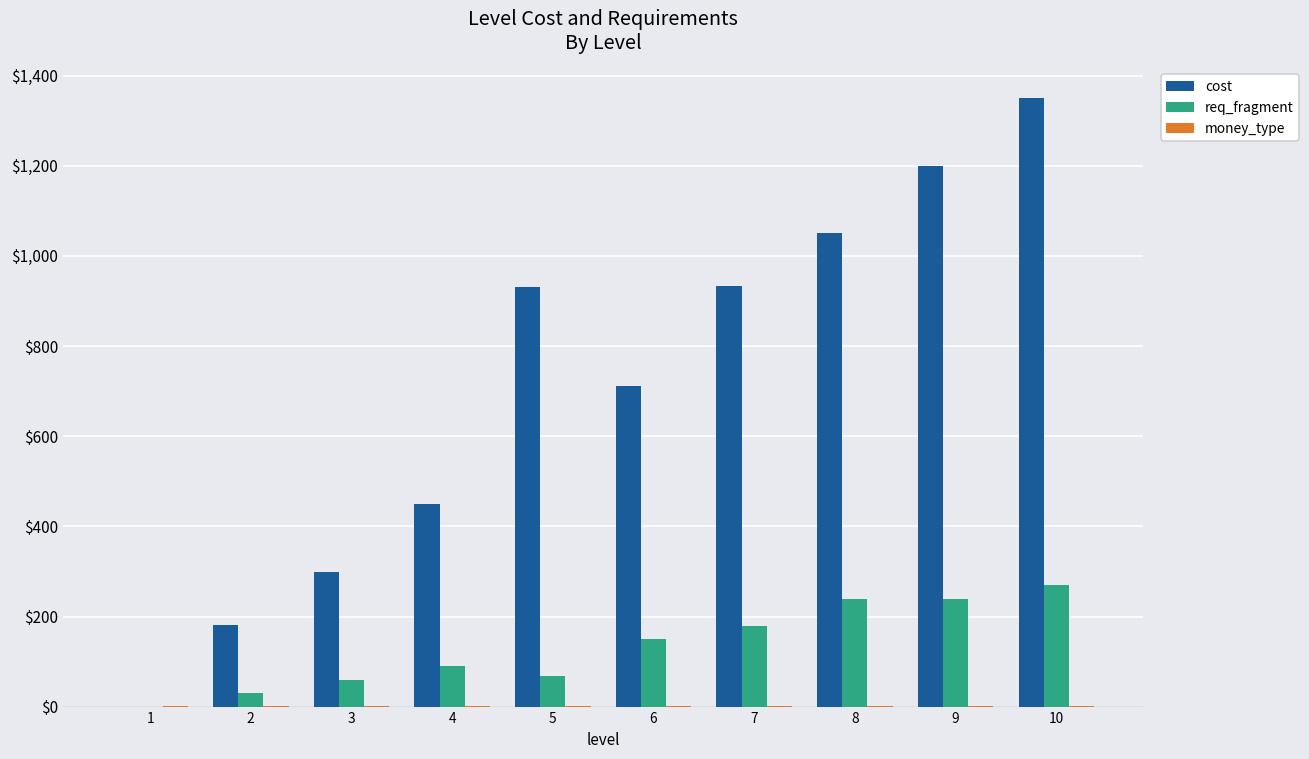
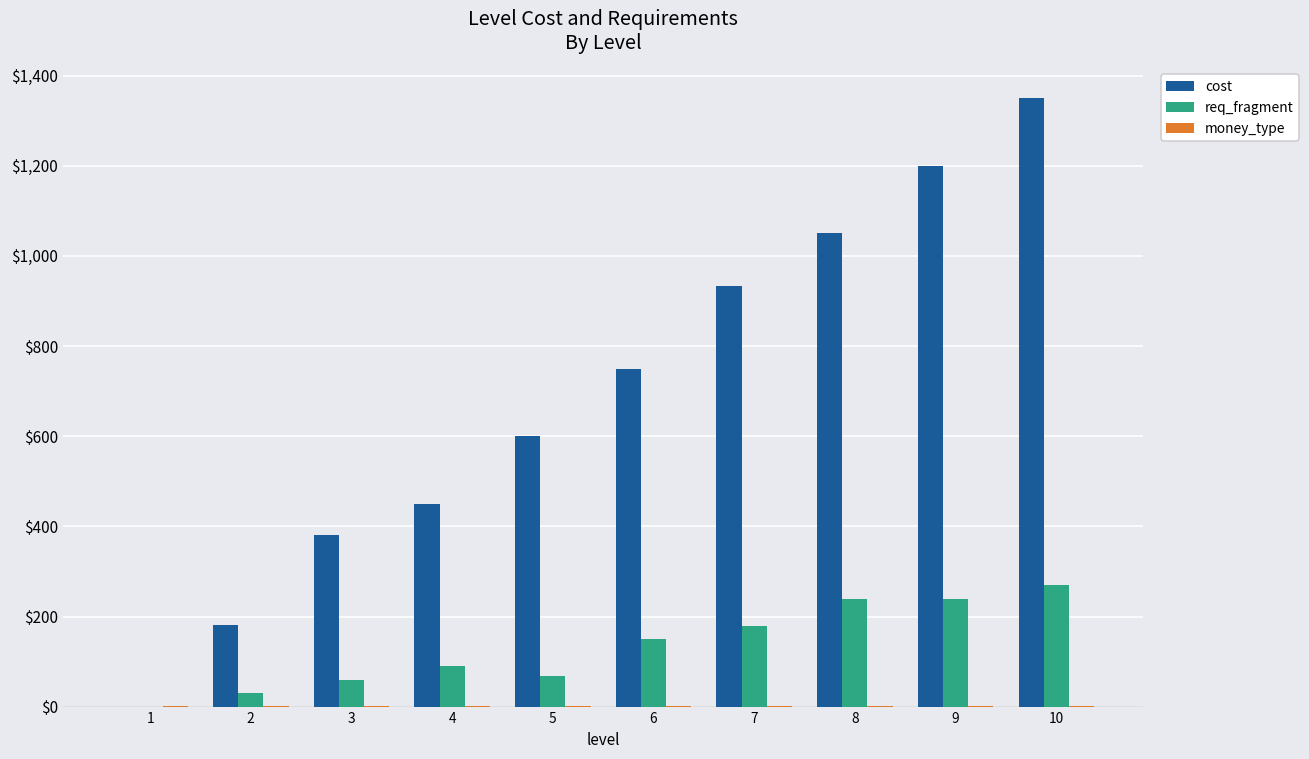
cost, 3: $300 -> $380
cost, 5: $930 -> $600
cost, 6: $710 -> $750
